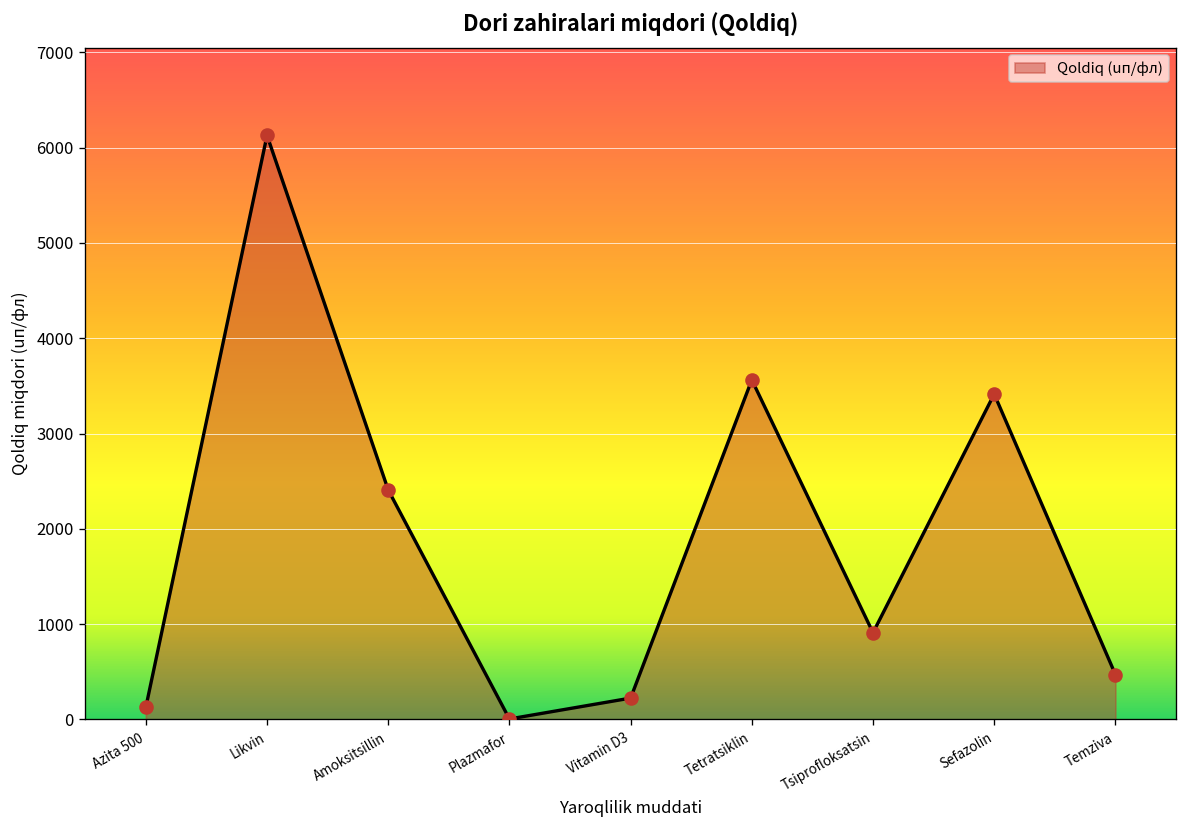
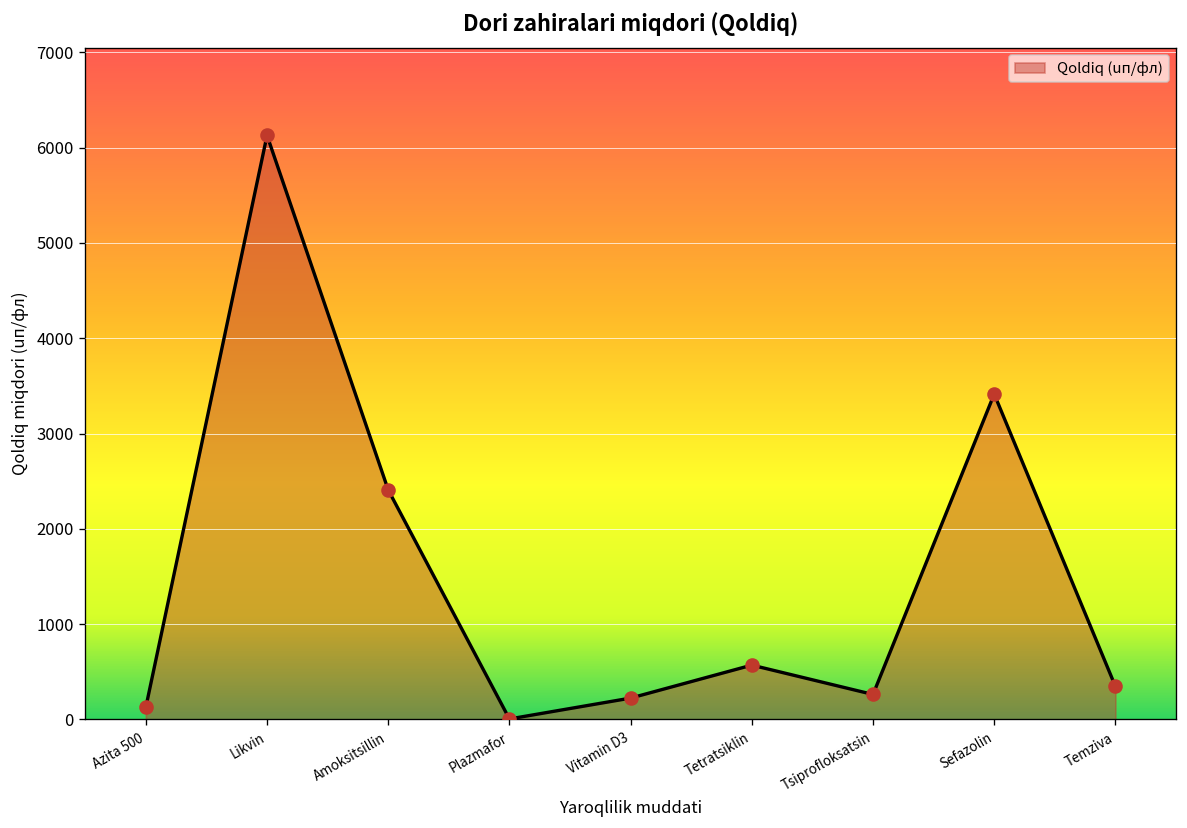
Tetratsiklin: 3600 -> 600
Tsiprofloksatsin: 900 -> 300
Temziva: 500 -> 300
